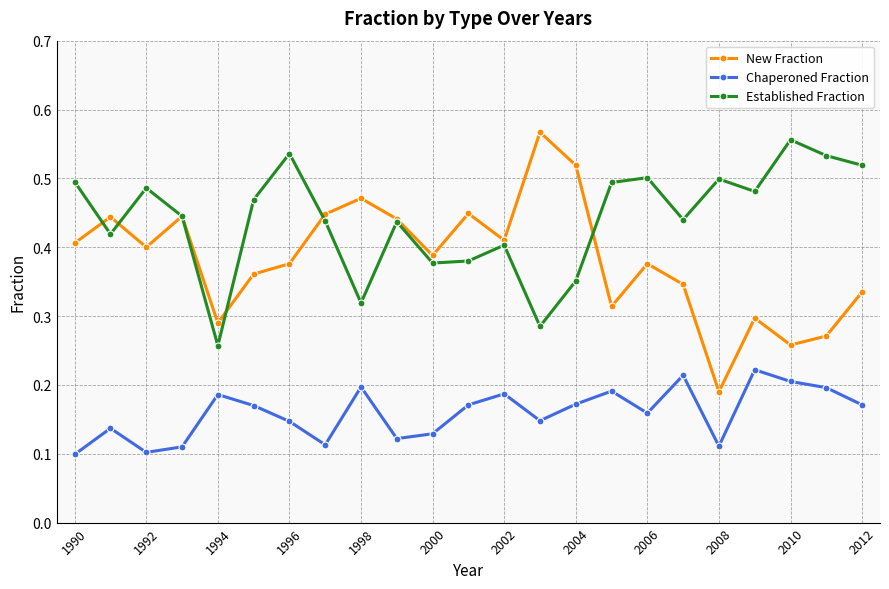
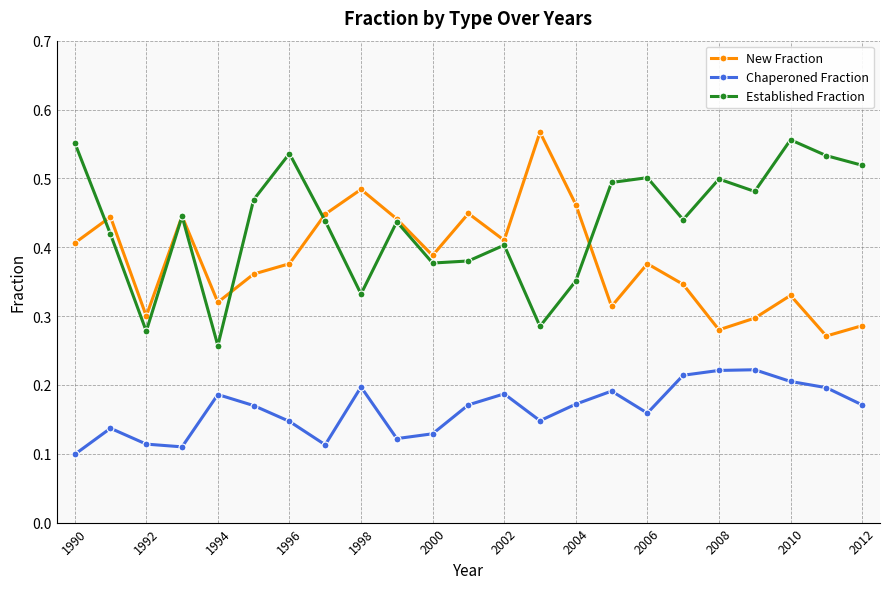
Established Fraction, 1990: 0.50 -> 0.55
New Fraction, 1992: 0.4 -> 0.3
Chaperoned Fraction, 1992: 0.10 -> 0.11
Established Fraction, 1992: 0.49 -> 0.28
New Fraction, 1994: 0.29 -> 0.32
New Fraction, 1998: 0.47 -> 0.48
Established Fraction, 1998: 0.32 -> 0.33
New Fraction, 2004: 0.52 -> 0.46
New Fraction, 2008: 0.19 -> 0.28
Chaperoned Fraction, 2008: 0.11 -> 0.22
New Fraction, 2010: 0.26 -> 0.33
New Fraction, 2012: 0.34 -> 0.29
